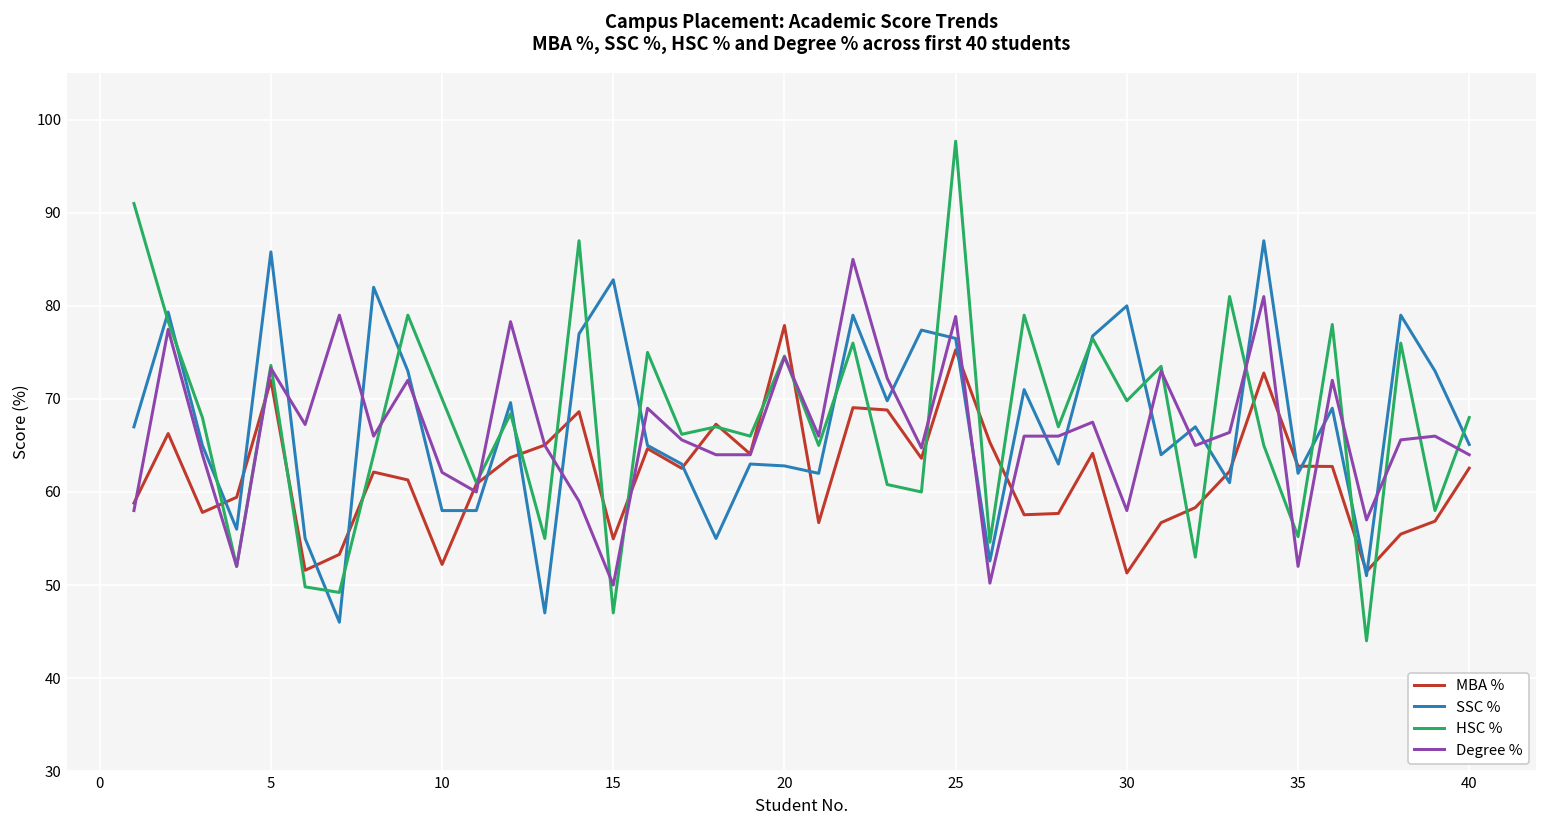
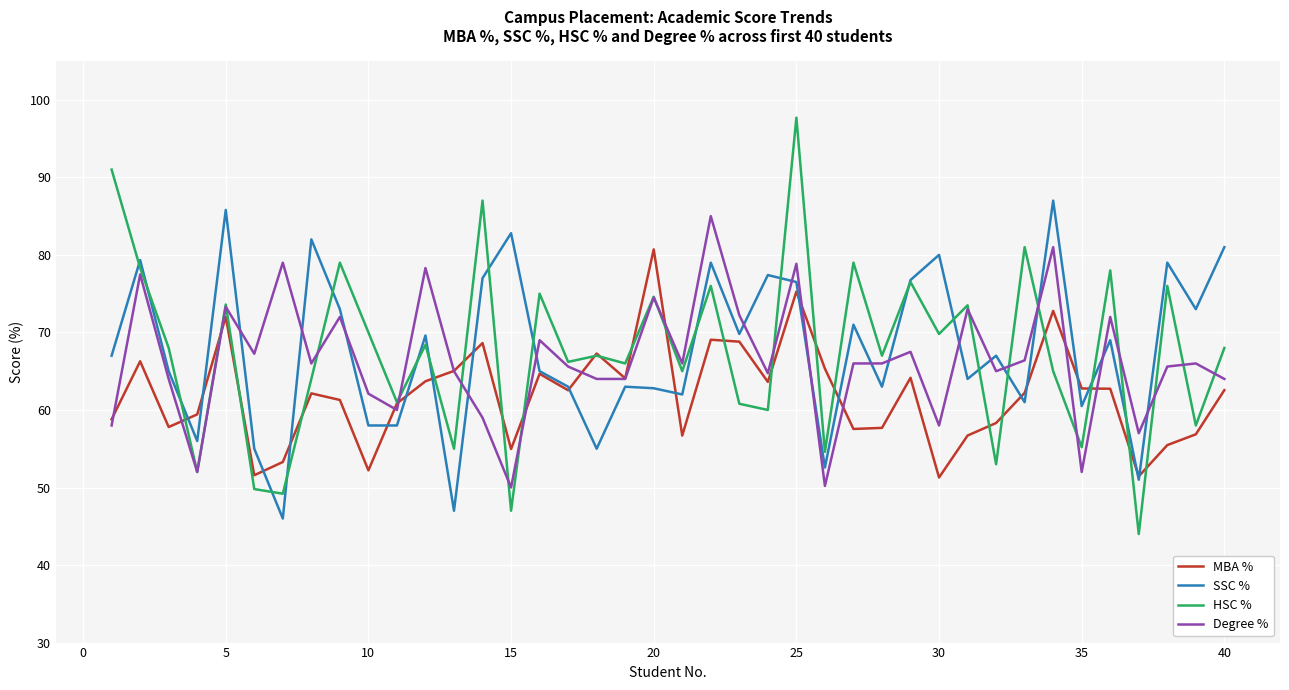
MBA %, 20: 78 -> 81
SSC %, 35: 62 -> 61
SSC %, 40: 65 -> 81
